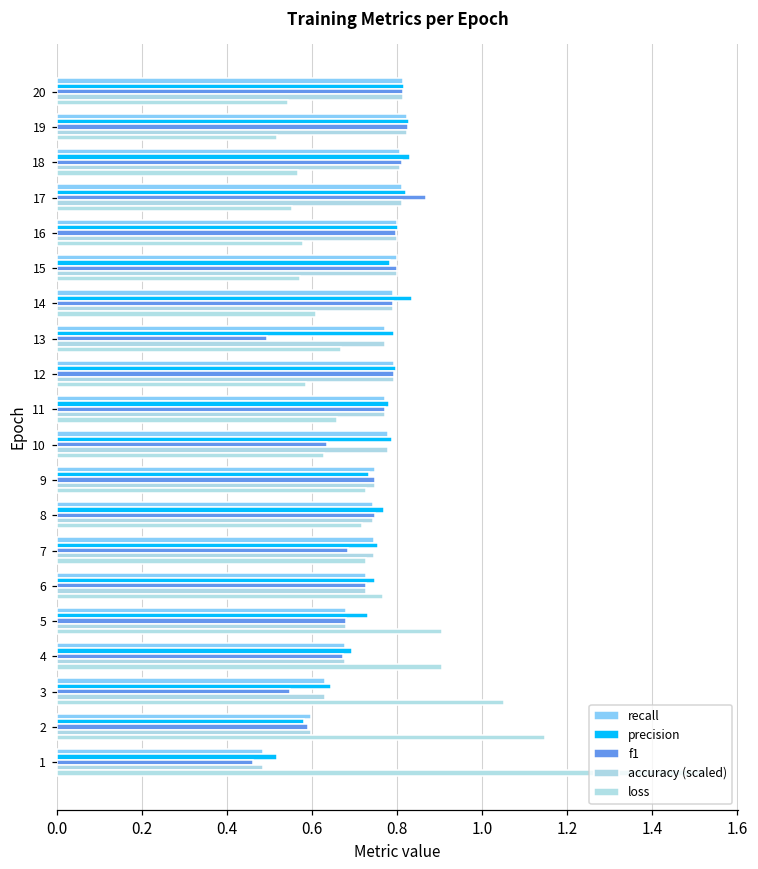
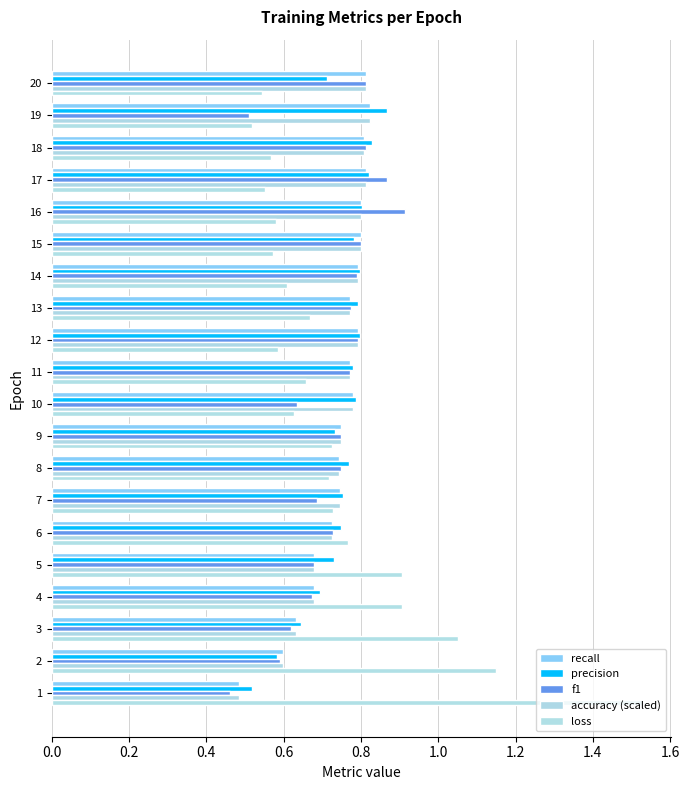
precision, 20: 0.82 -> 0.71
precision, 19: 0.83 -> 0.87
f1, 19: 0.83 -> 0.51
f1, 16: 0.80 -> 0.91
precision, 14: 0.84 -> 0.80
f1, 13: 0.49 -> 0.77
f1, 3: 0.55 -> 0.62
